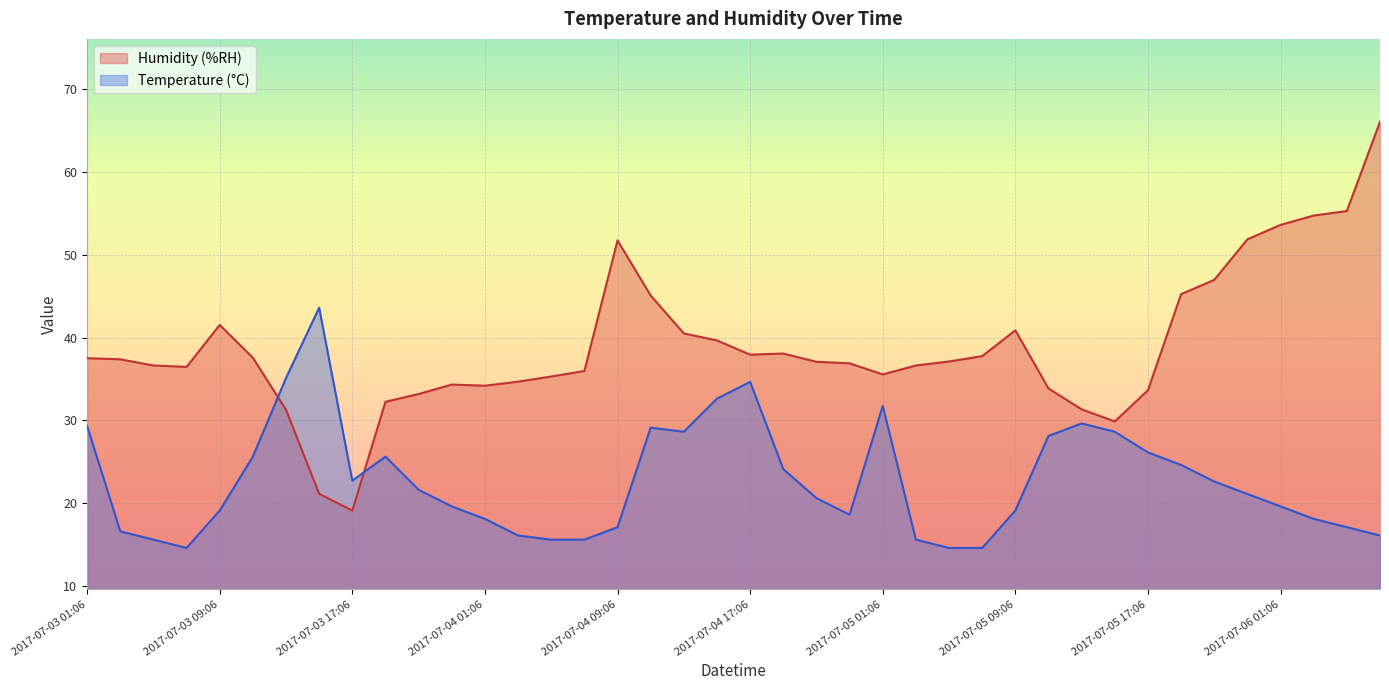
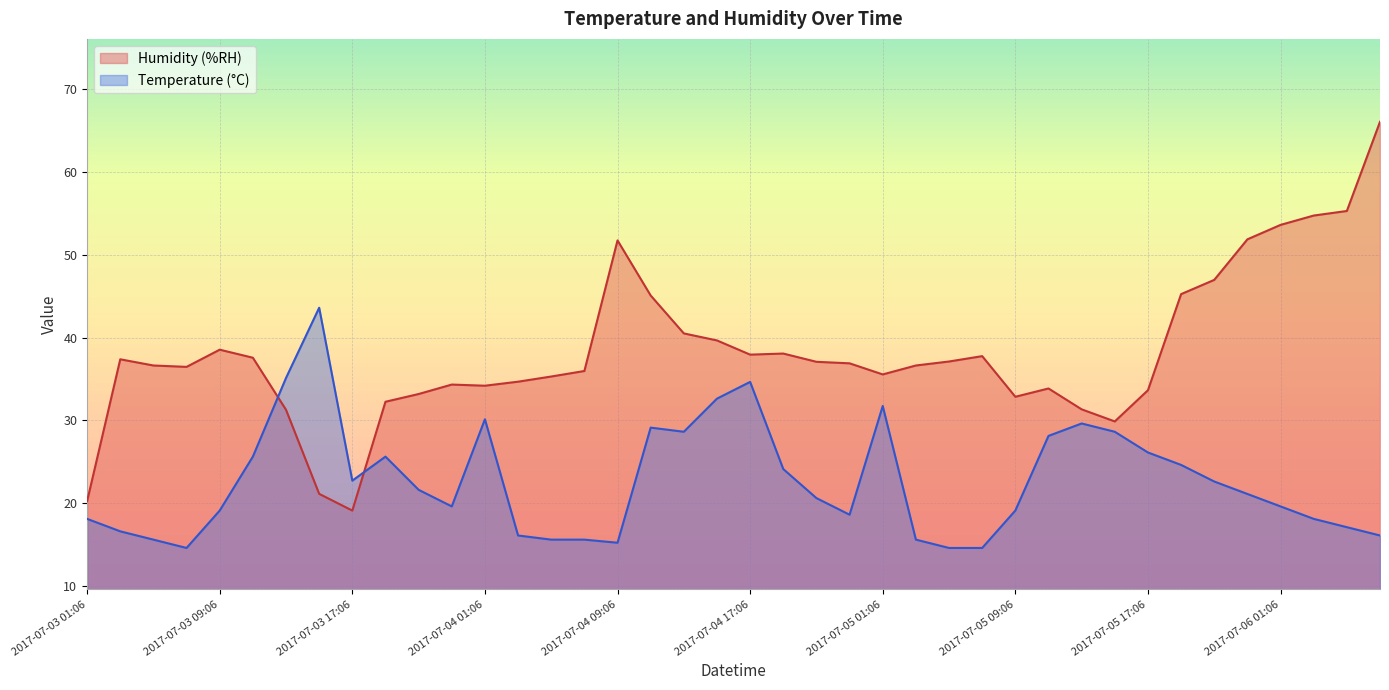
Humidity (%RH), 2017-07-03 01:06: 38 -> 20
Temperature (°C), 2017-07-03 01:06: 29 -> 18
Humidity (%RH), 2017-07-03 09:06: 42 -> 39
Temperature (°C), 2017-07-04 01:06: 18 -> 30
Temperature (°C), 2017-07-04 09:06: 17 -> 15
Humidity (%RH), 2017-07-05 09:06: 41 -> 33
